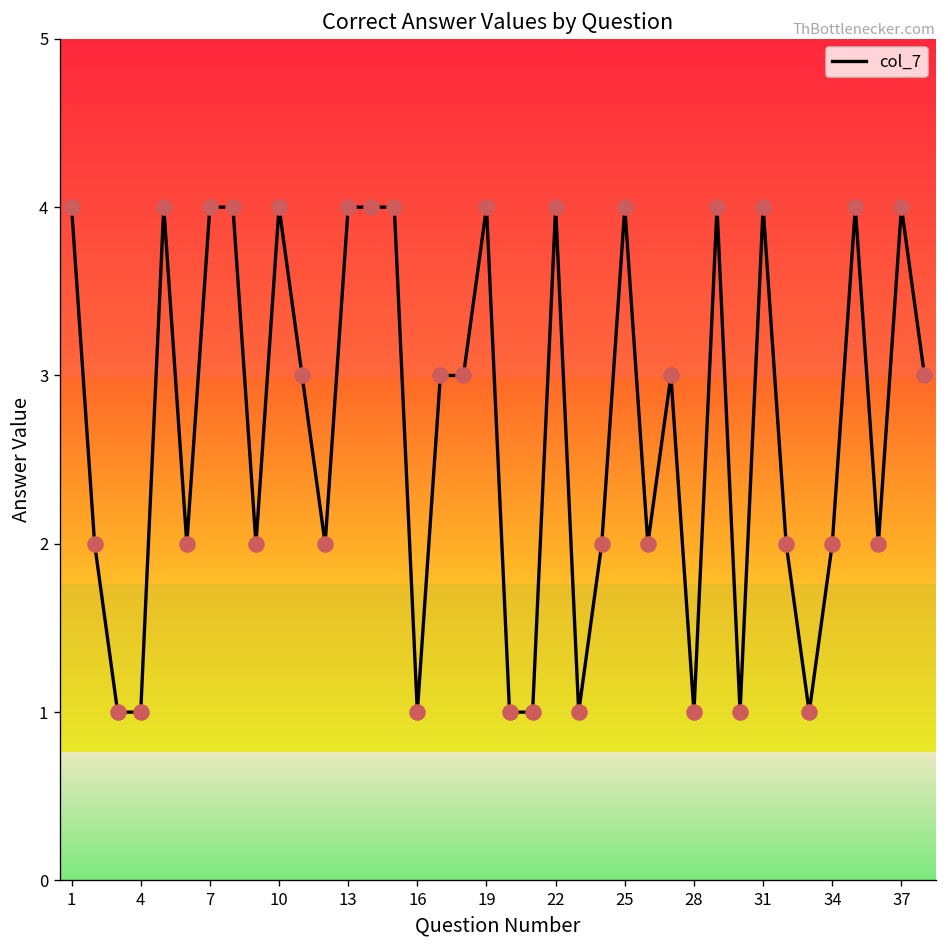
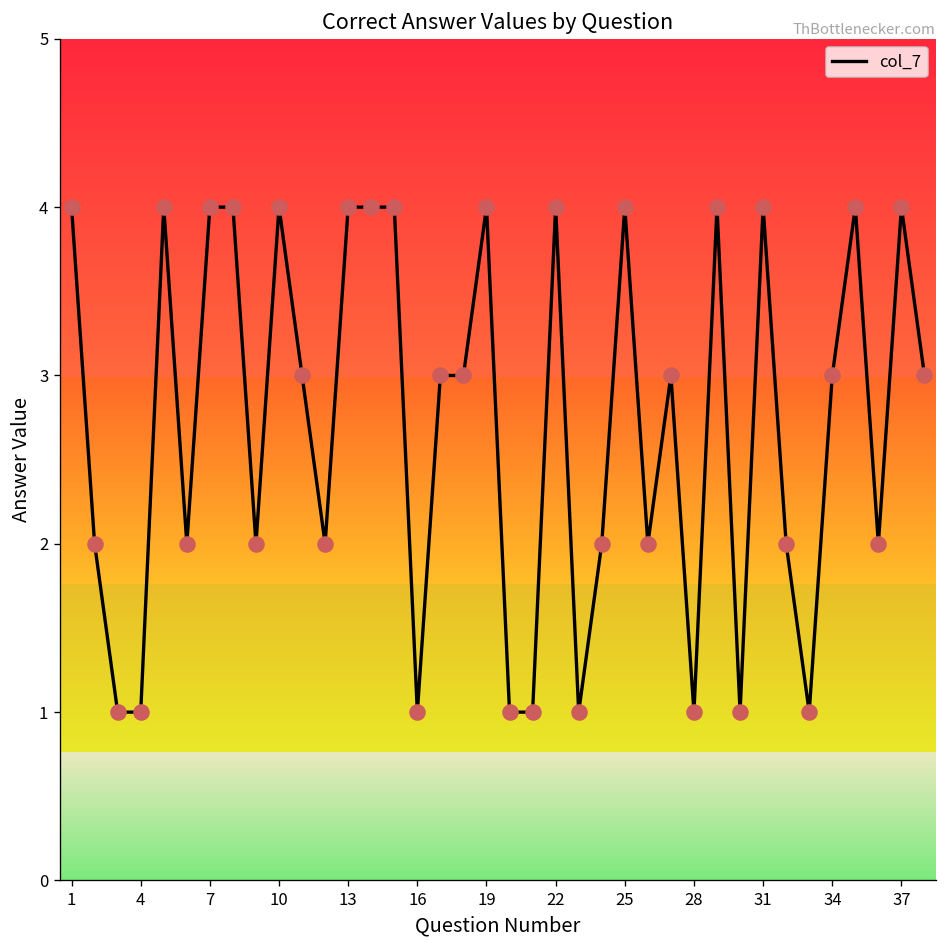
34: 2 -> 3
